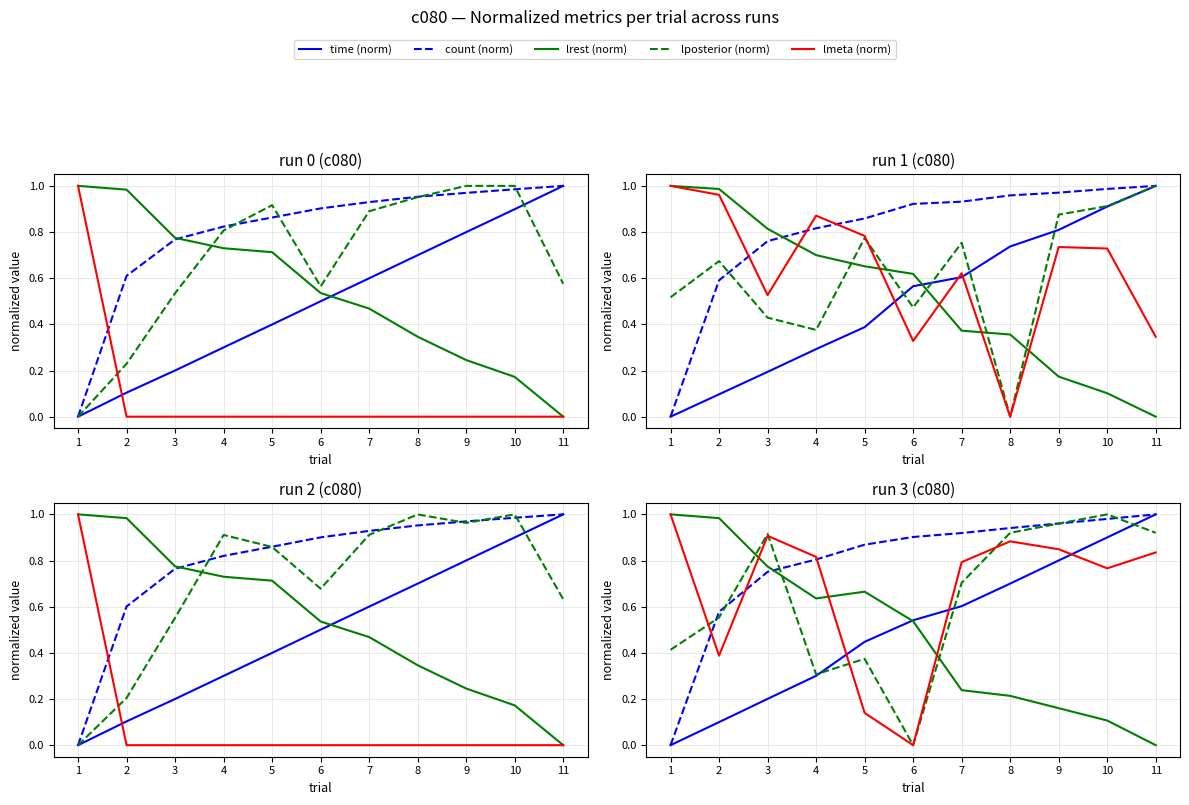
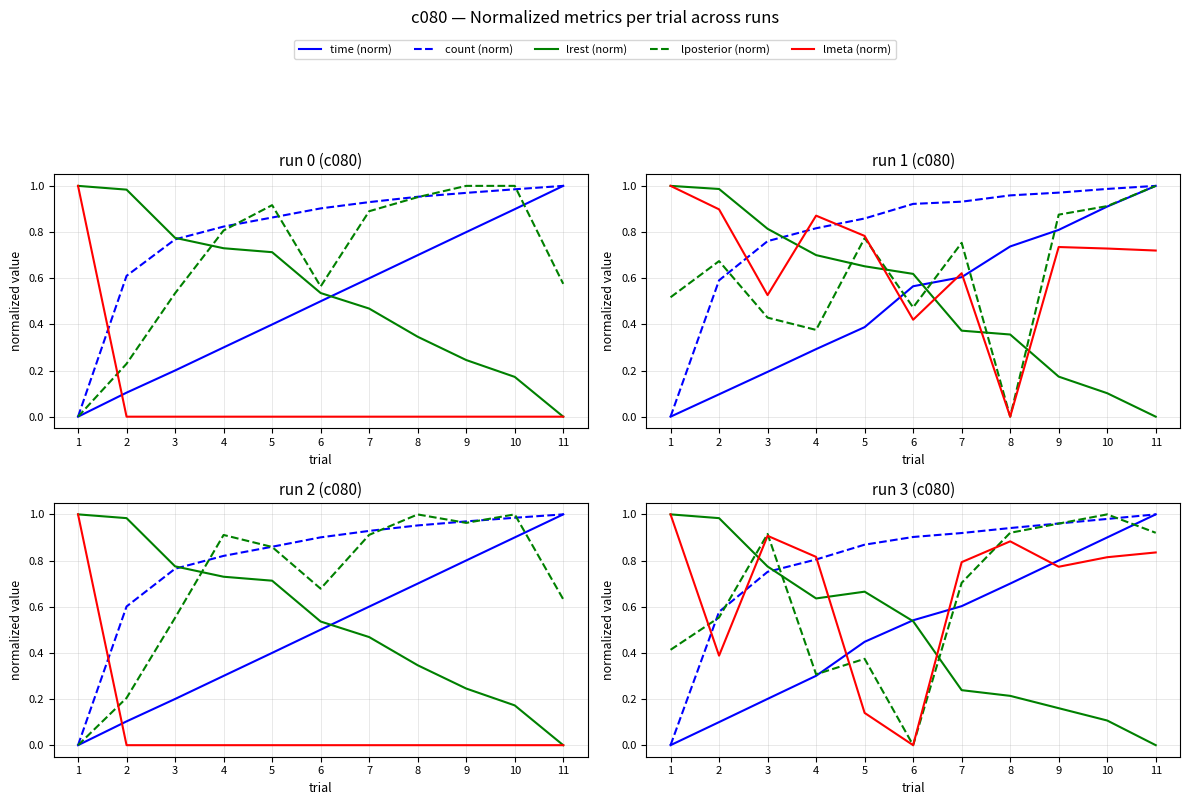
run 1 (c080), lmeta (norm), 2: 0.96 -> 0.90
run 1 (c080), lmeta (norm), 6: 0.33 -> 0.42
run 1 (c080), lmeta (norm), 11: 0.35 -> 0.72
run 3 (c080), lmeta (norm), 9: 0.85 -> 0.77
run 3 (c080), lmeta (norm), 10: 0.77 -> 0.81
